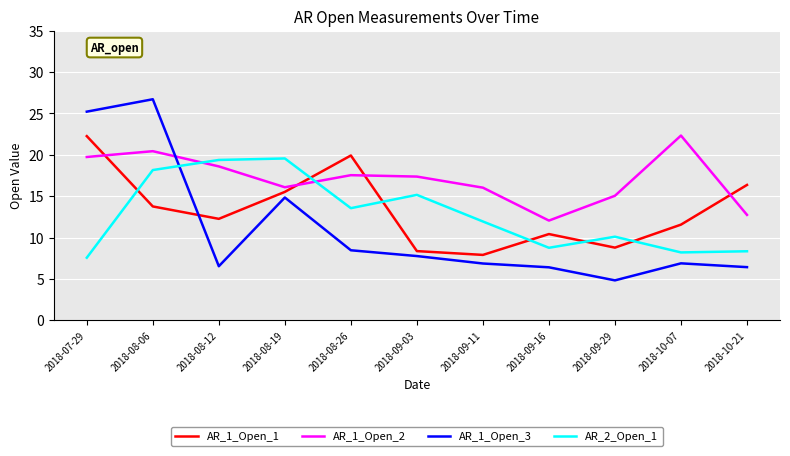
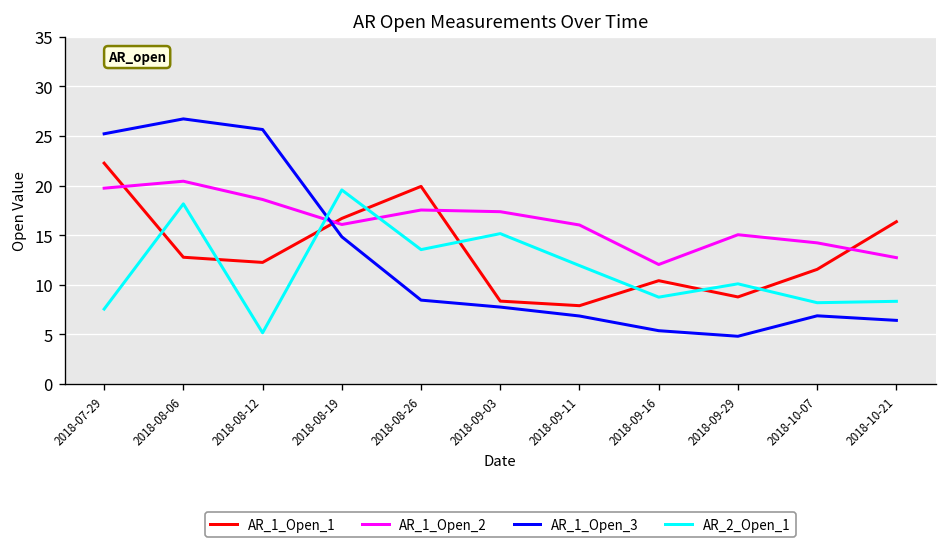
AR_1_Open_1, 2018-08-06: 14 -> 13
AR_1_Open_3, 2018-08-12: 7 -> 26
AR_2_Open_1, 2018-08-12: 19 -> 5
AR_1_Open_1, 2018-08-19: 16 -> 17
AR_1_Open_3, 2018-09-16: 6 -> 5
AR_1_Open_2, 2018-10-07: 22 -> 14
